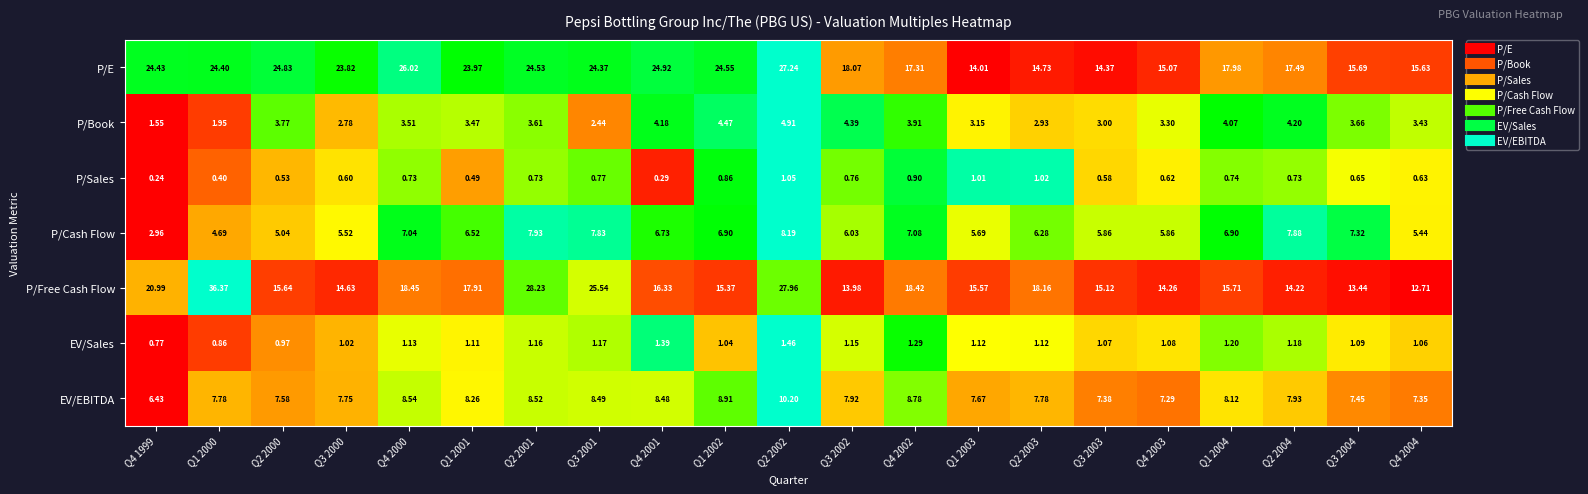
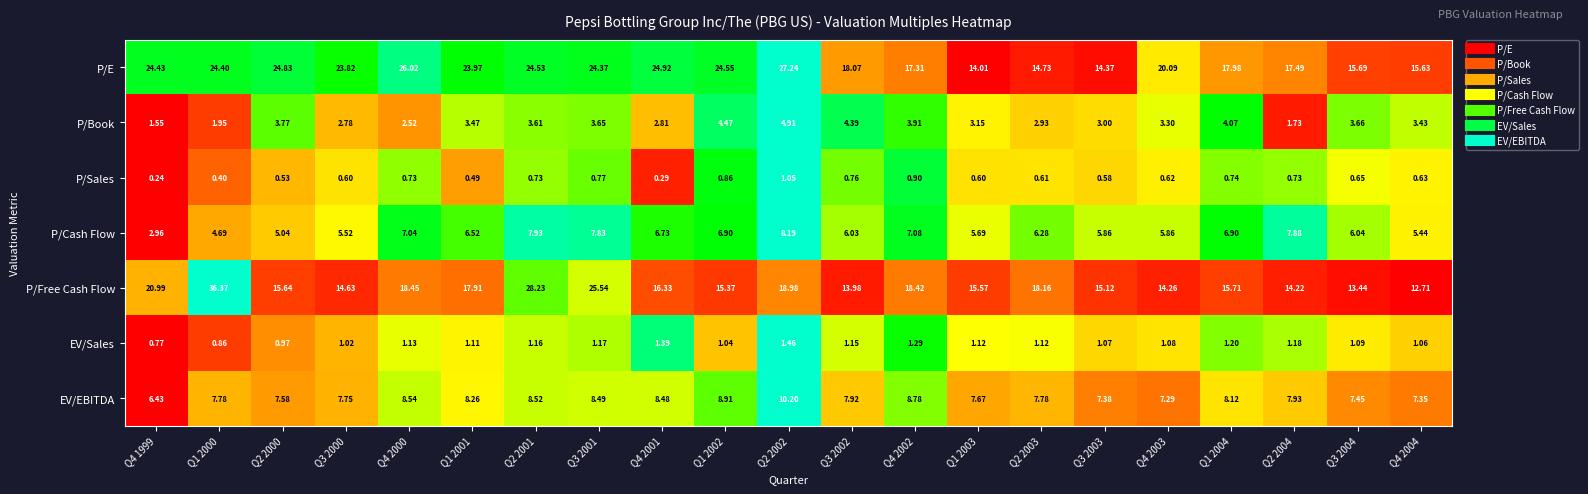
P/E, Q4 2003: 15.07 -> 20.09
P/Book, Q4 2000: 3.51 -> 2.52
P/Book, Q3 2001: 2.44 -> 3.65
P/Book, Q4 2001: 4.18 -> 2.81
P/Book, Q2 2004: 4.20 -> 1.73
P/Sales, Q1 2003: 1.01 -> 0.60
P/Sales, Q2 2003: 1.02 -> 0.61
P/Cash Flow, Q3 2004: 7.32 -> 6.04
P/Free Cash Flow, Q2 2002: 27.96 -> 18.98
